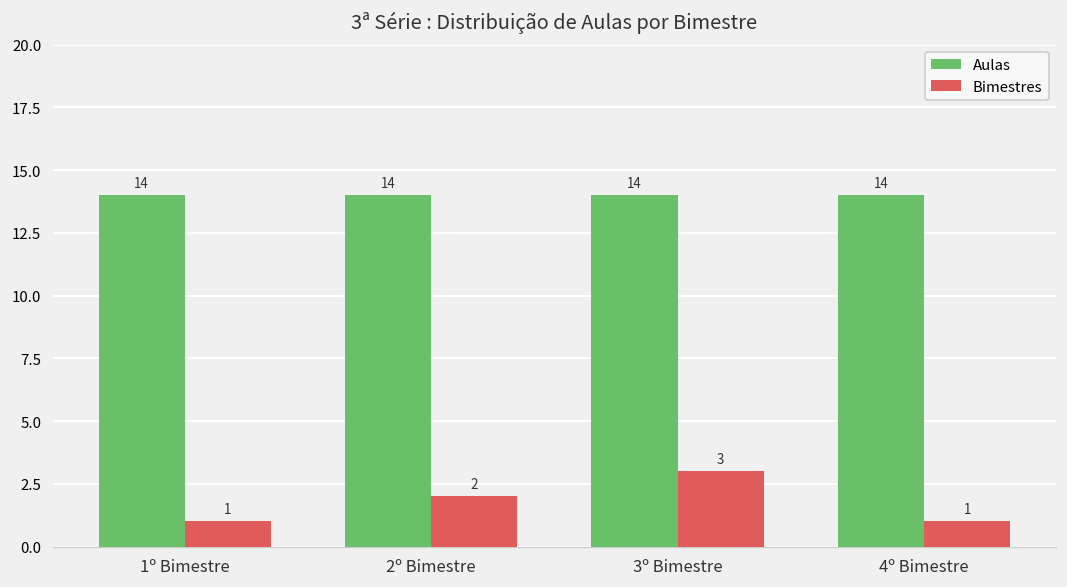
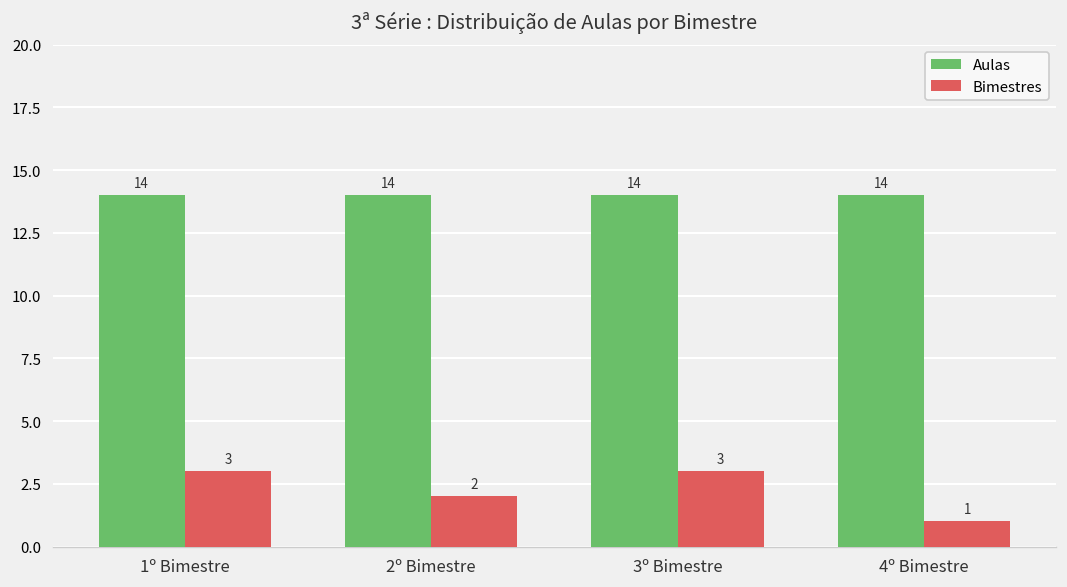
Bimestres, 1º Bimestre: 1 -> 3
